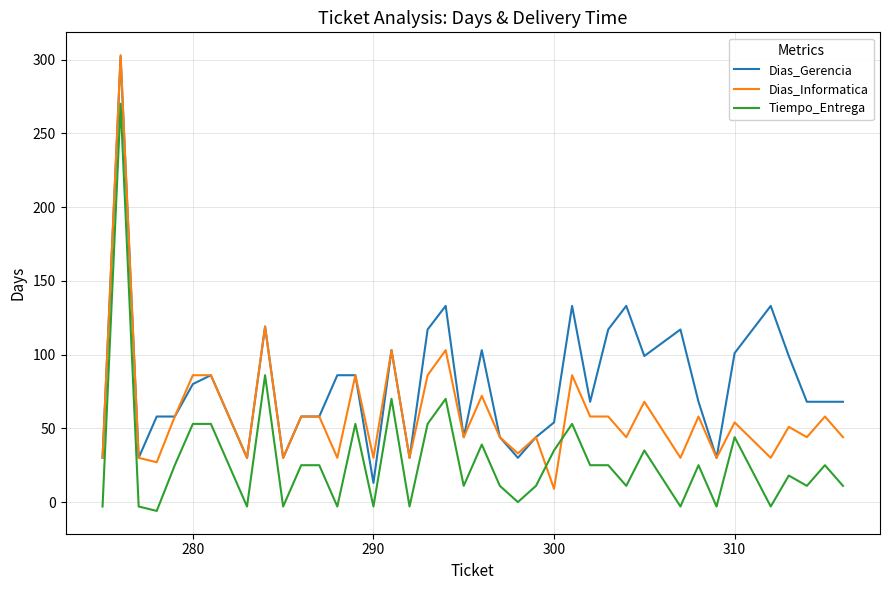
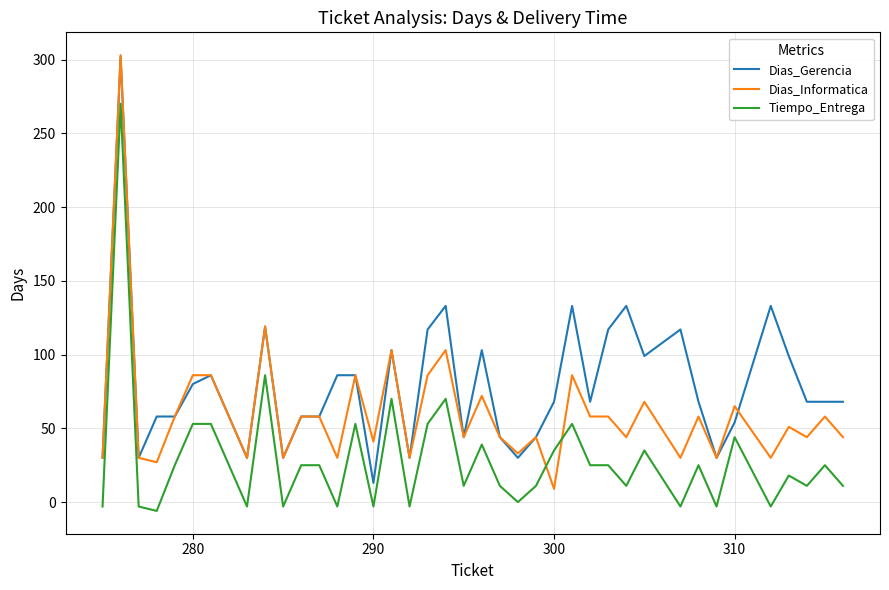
Dias_Informatica, 290: 30 -> 41
Dias_Gerencia, 300: 54 -> 68
Dias_Gerencia, 310: 101 -> 54
Dias_Informatica, 310: 54 -> 65
